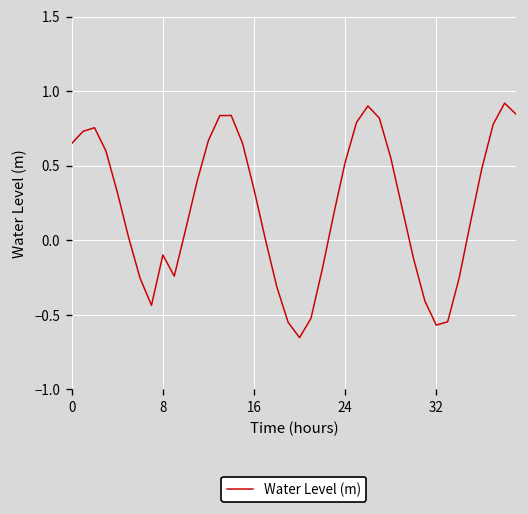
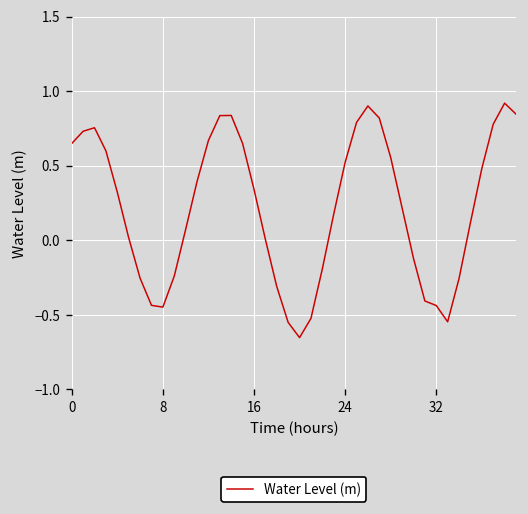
8: -0.10 -> -0.45
32: -0.57 -> -0.44
